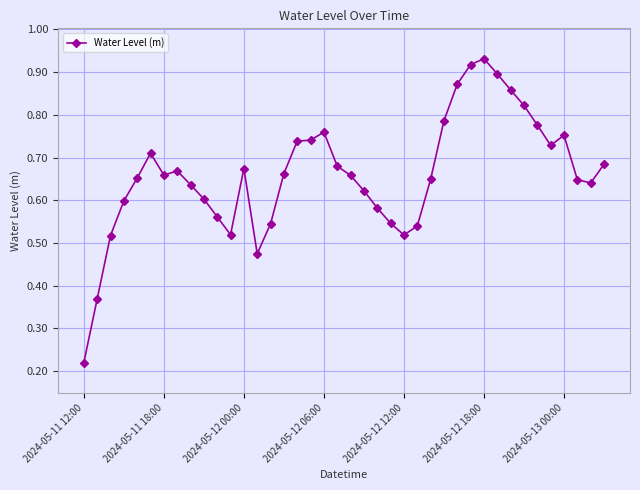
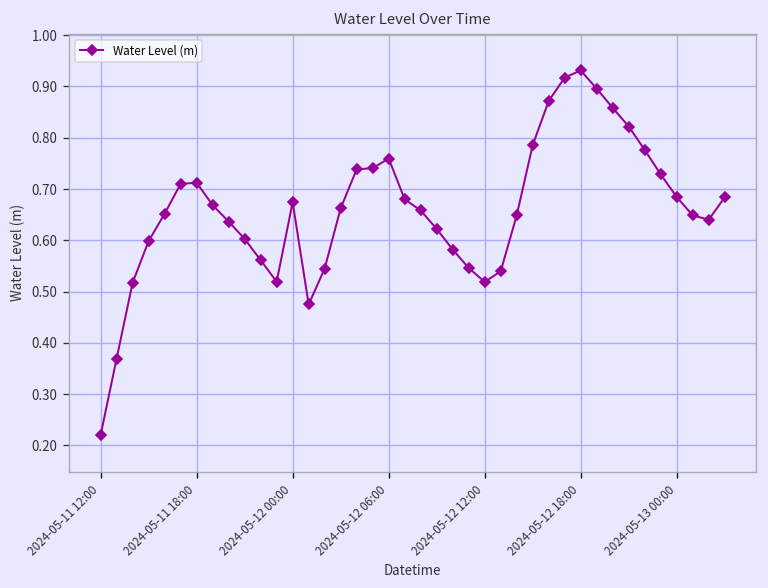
2024-05-11 18:00: 0.66 -> 0.71
2024-05-13 00:00: 0.75 -> 0.68
